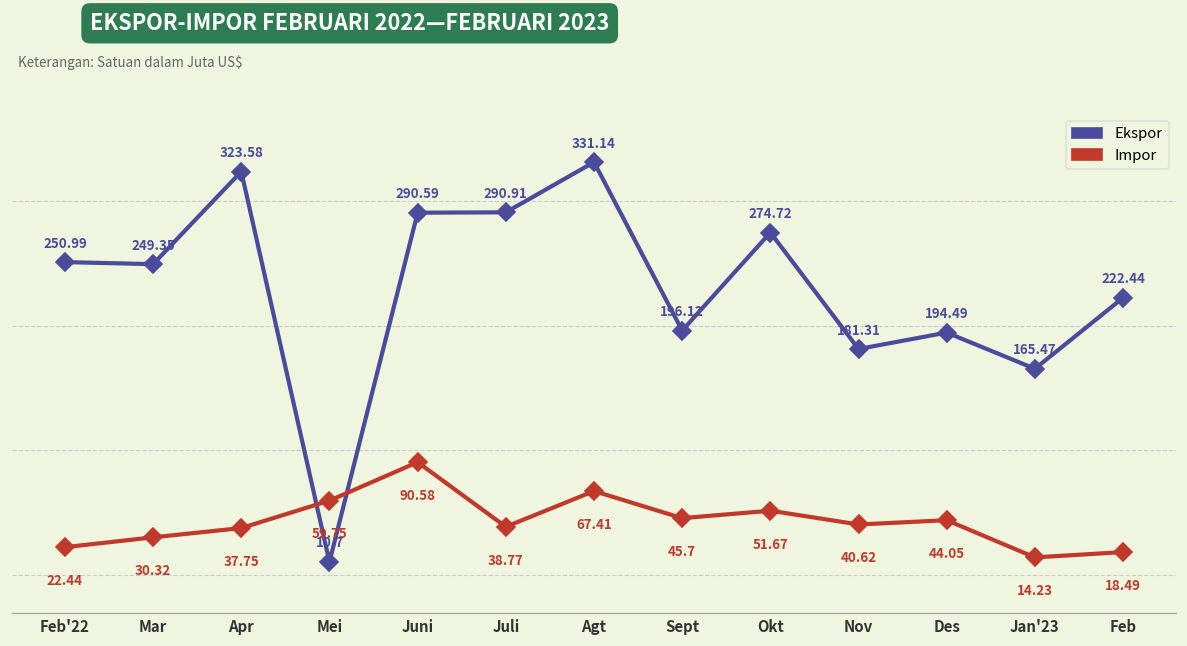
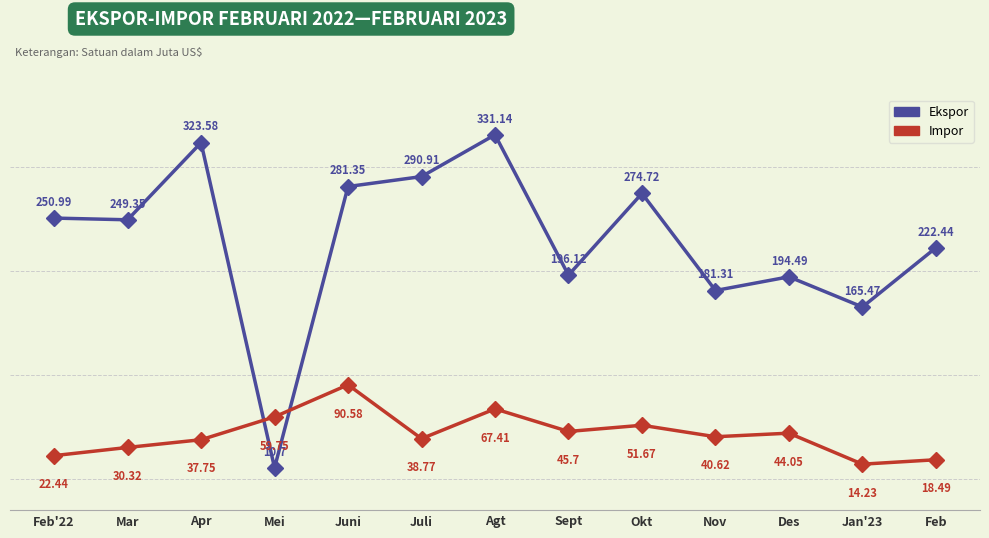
Ekspor, Juni: 290.59 -> 281.35
